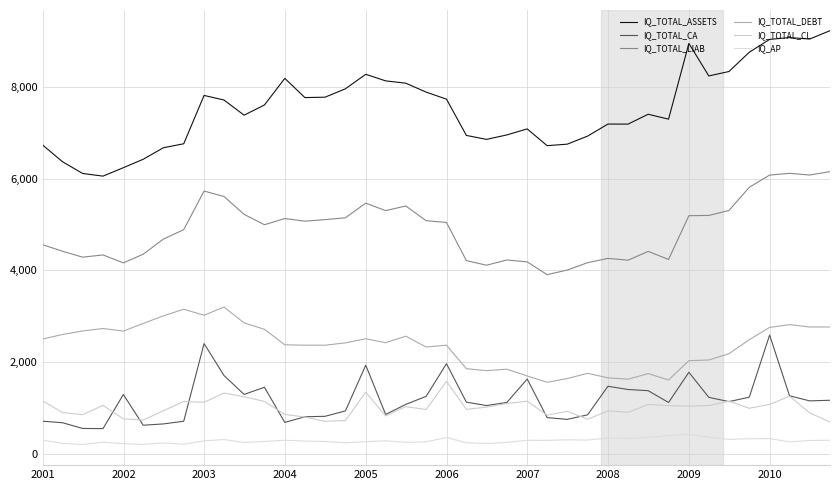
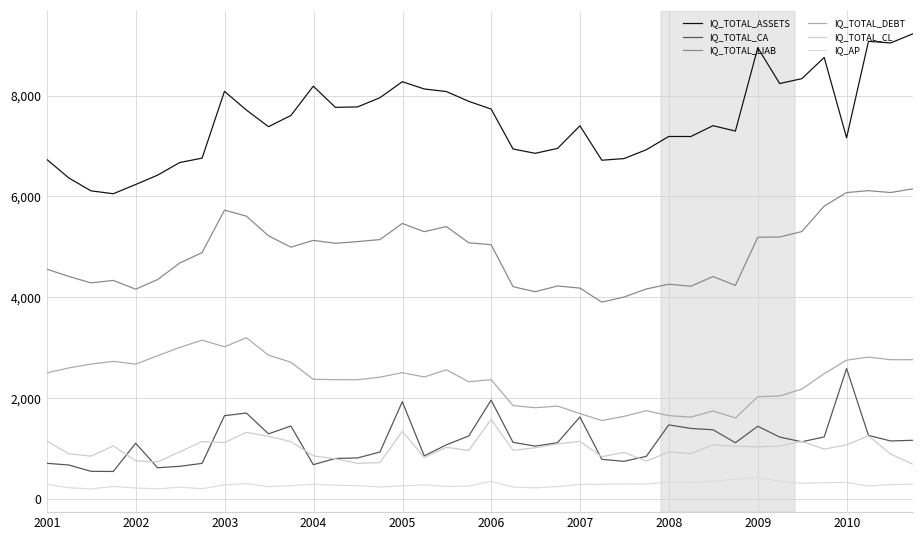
IQ_TOTAL_CA, 2002: 1,300 -> 1,100
IQ_TOTAL_ASSETS, 2003: 7,800 -> 8,100
IQ_TOTAL_CA, 2003: 2,400 -> 1,700
IQ_TOTAL_ASSETS, 2007: 7,100 -> 7,400
IQ_TOTAL_CA, 2009: 1,800 -> 1,400
IQ_TOTAL_ASSETS, 2010: 9,000 -> 7,200
